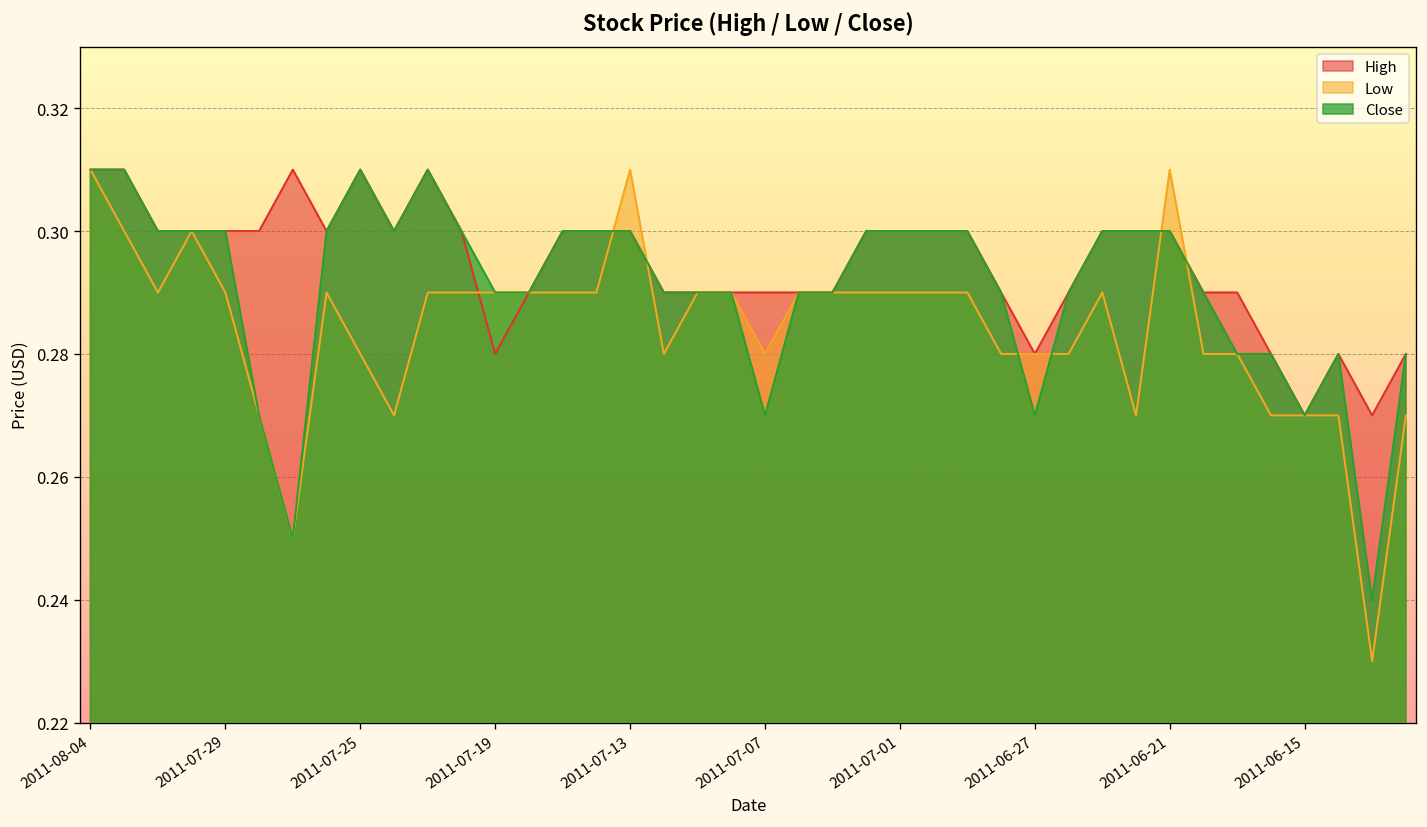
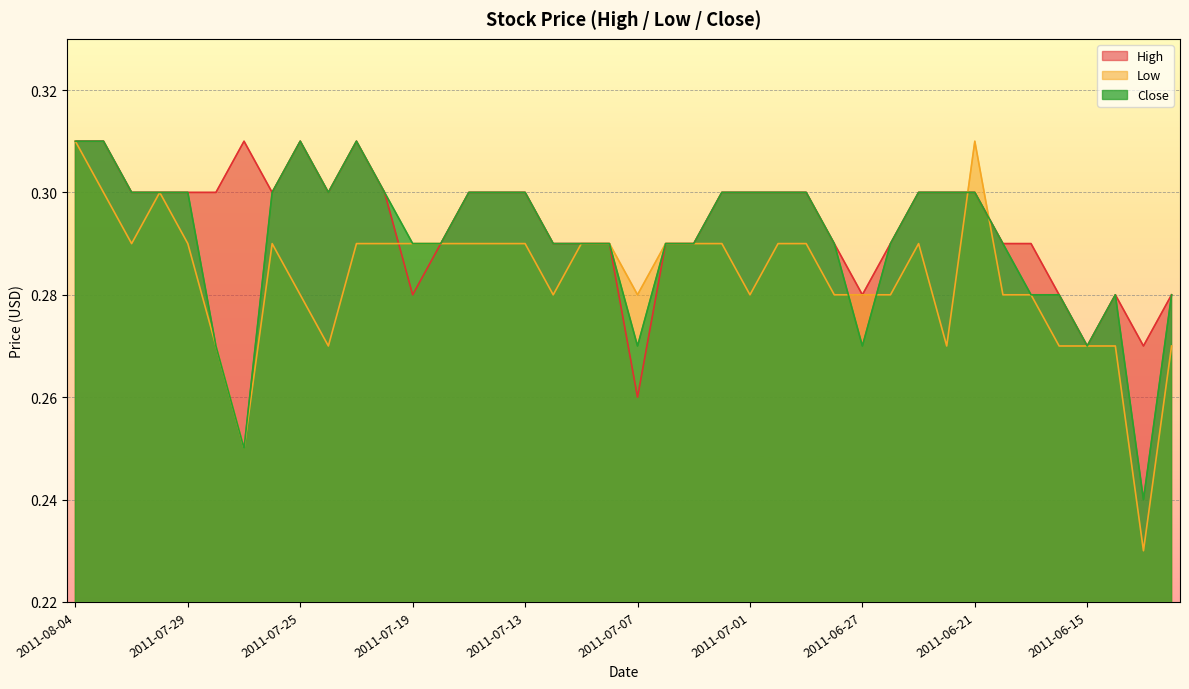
Low, 2011-07-13: 0.31 -> 0.29
High, 2011-07-07: 0.29 -> 0.26
Low, 2011-07-01: 0.29 -> 0.28
